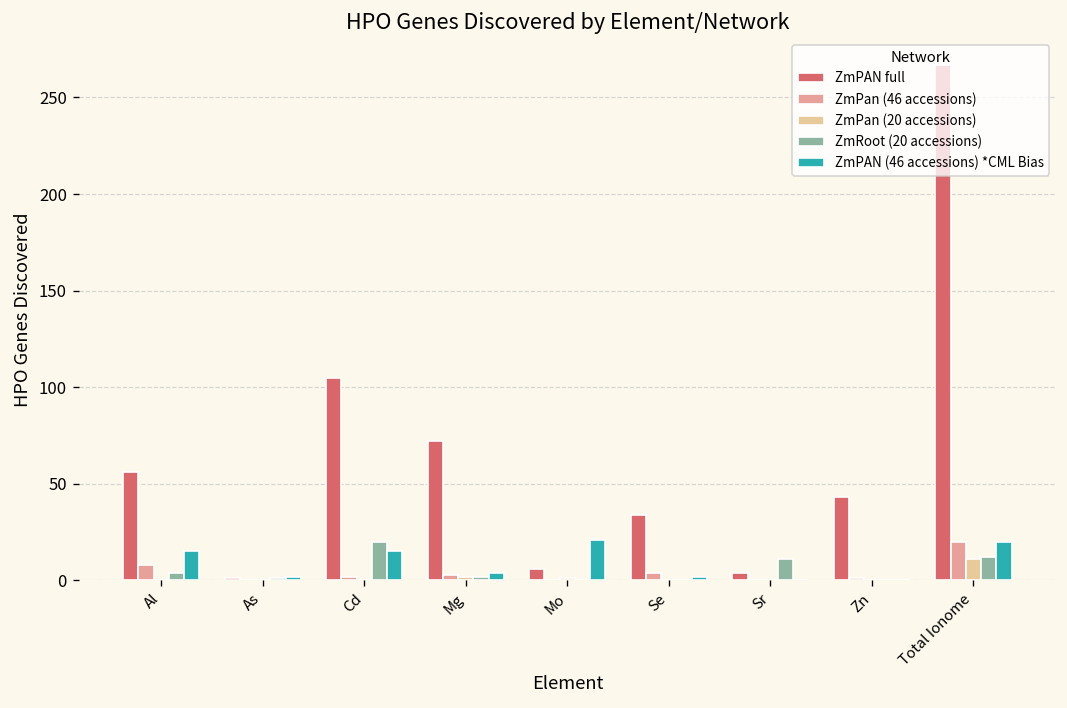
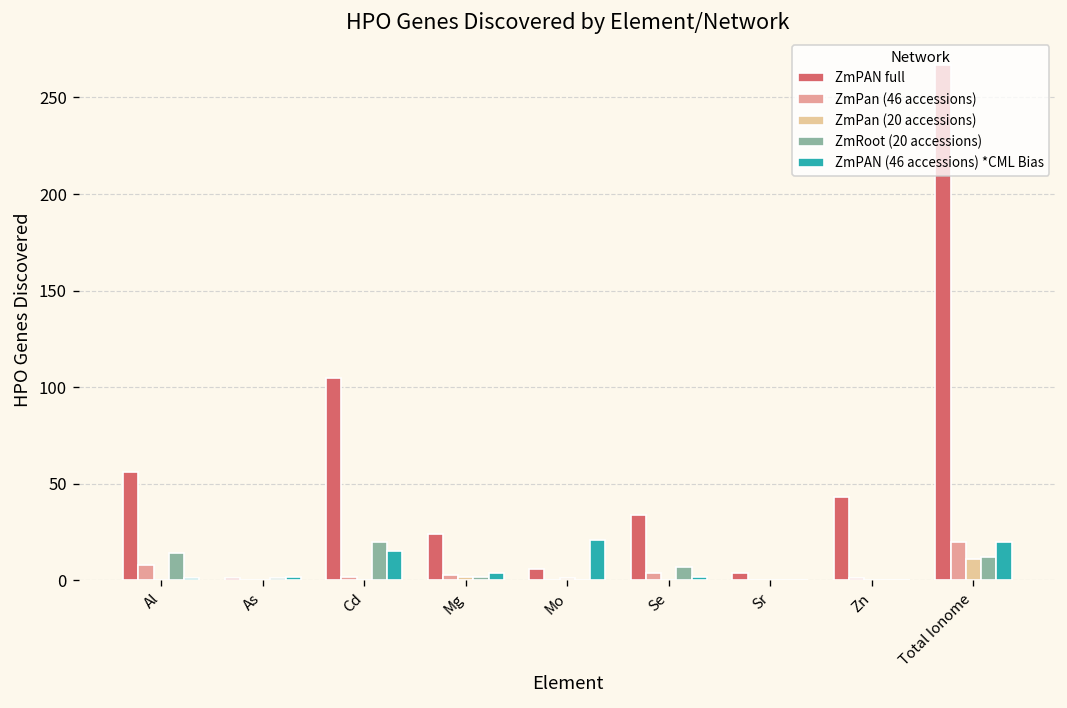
ZmRoot (20 accessions), Al: 4 -> 14
ZmPAN (46 accessions) *CML Bias, Al: 15 -> 1
ZmPAN full, Mg: 72 -> 24
ZmRoot (20 accessions), Se: 0 -> 7
ZmRoot (20 accessions), Sr: 11 -> 0
